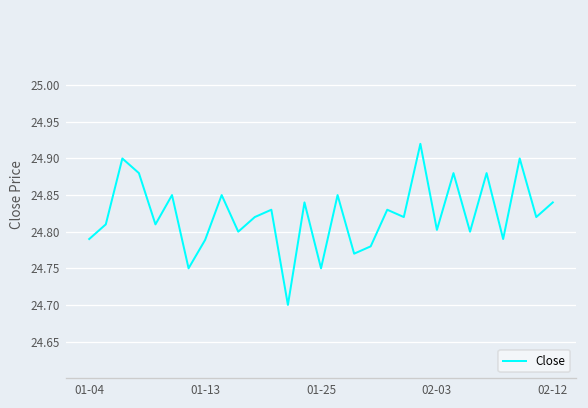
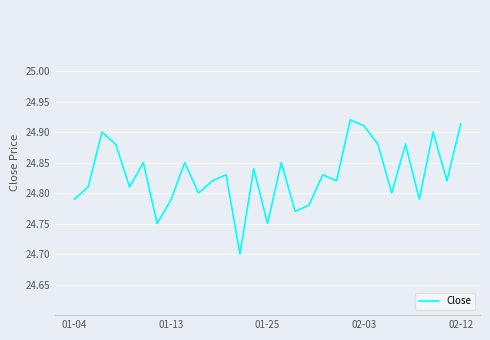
02-03: 24.80 -> 24.91
02-12: 24.84 -> 24.91
